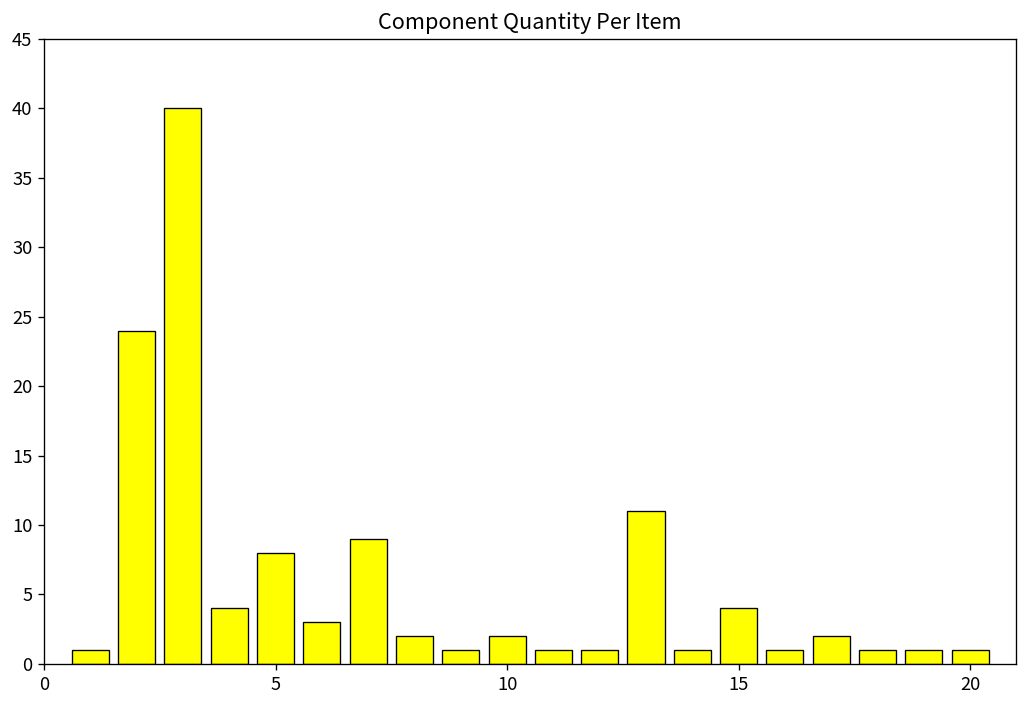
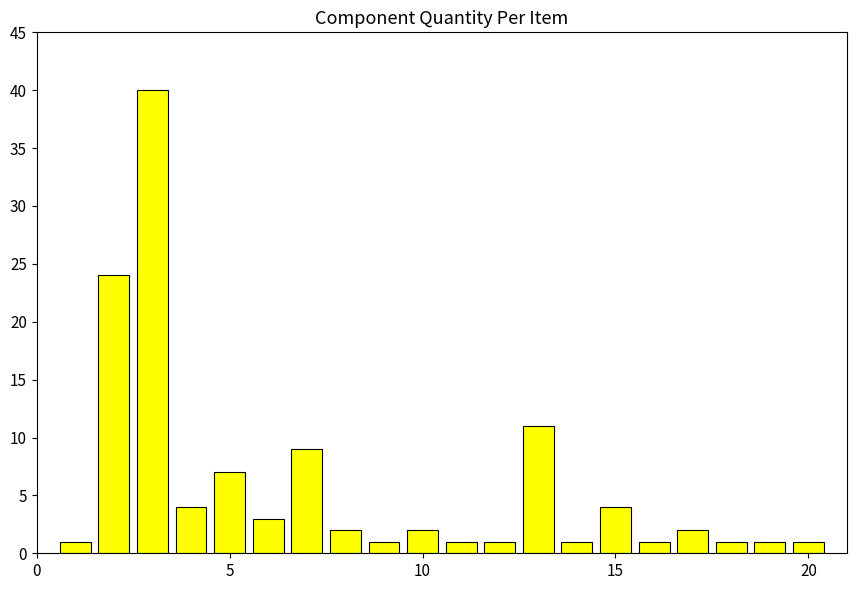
5: 8 -> 7
